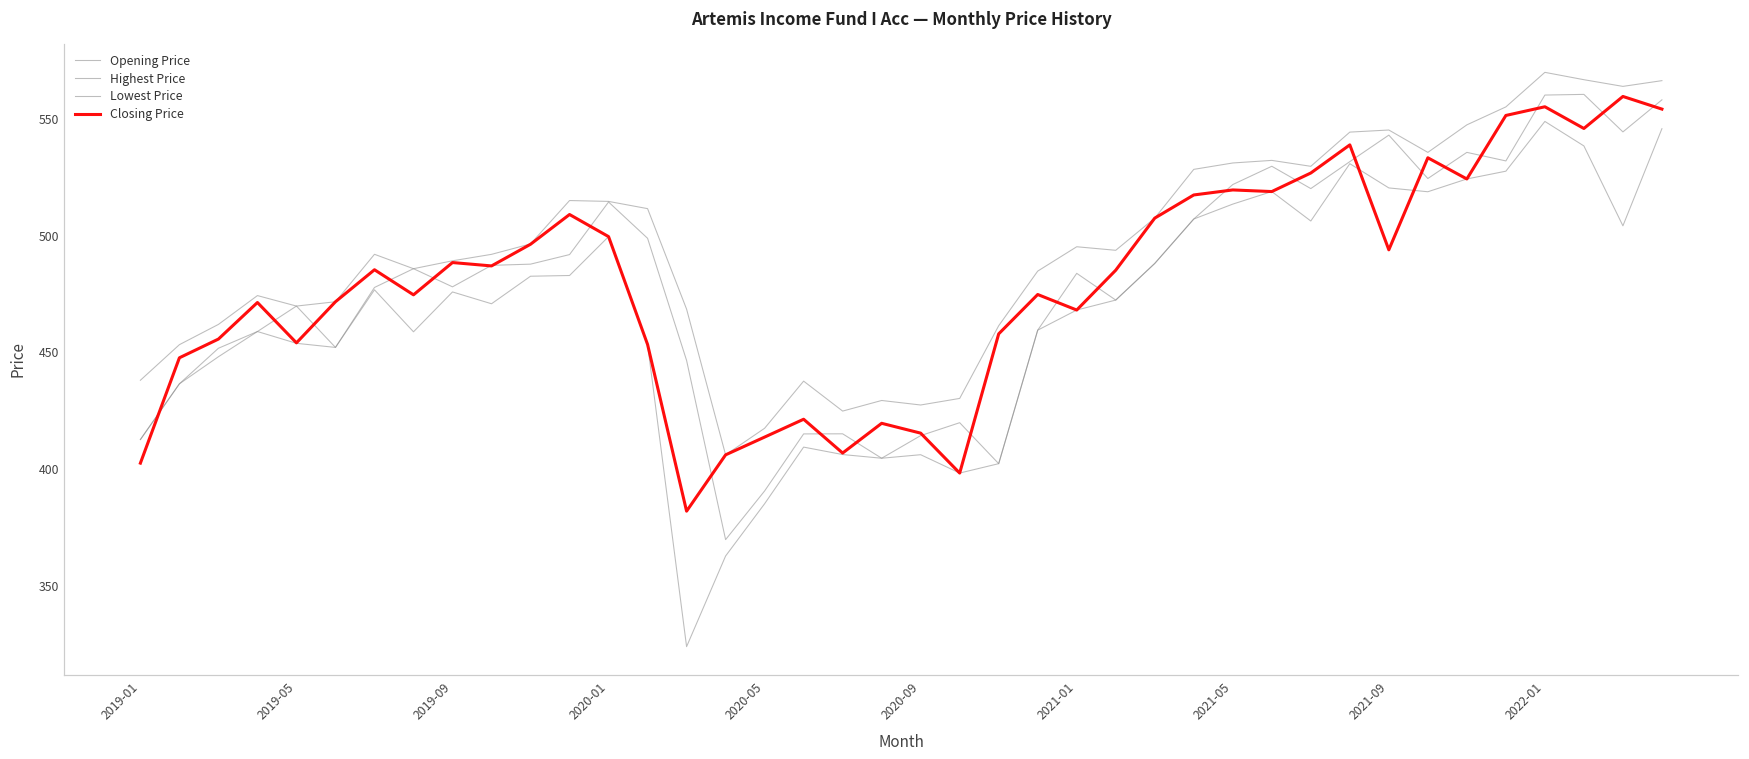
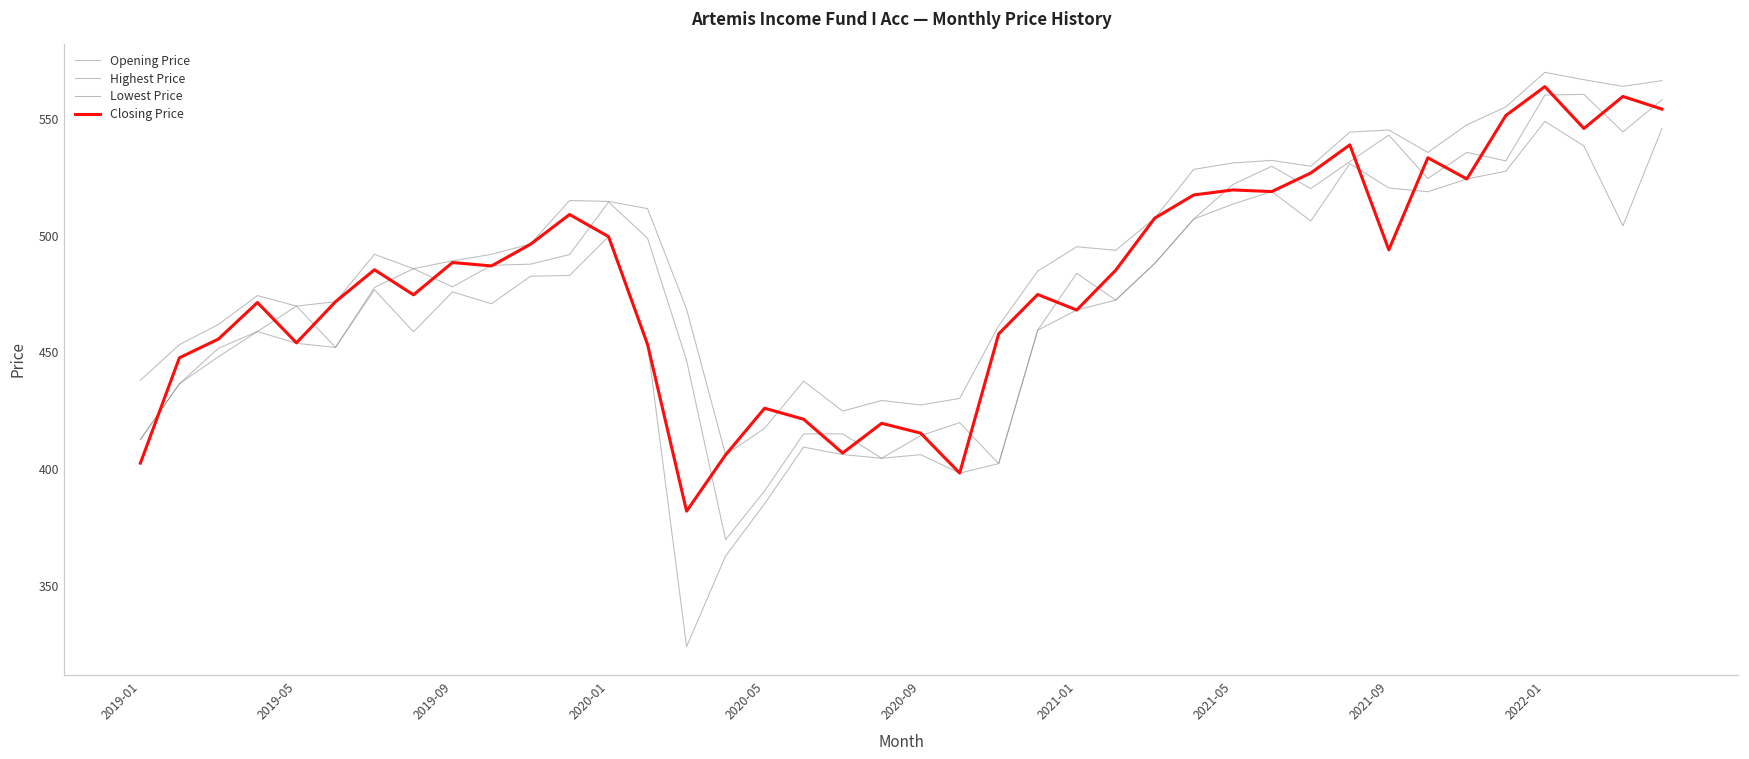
Closing Price, 2020-05: 414 -> 426
Closing Price, 2022-01: 555 -> 564
